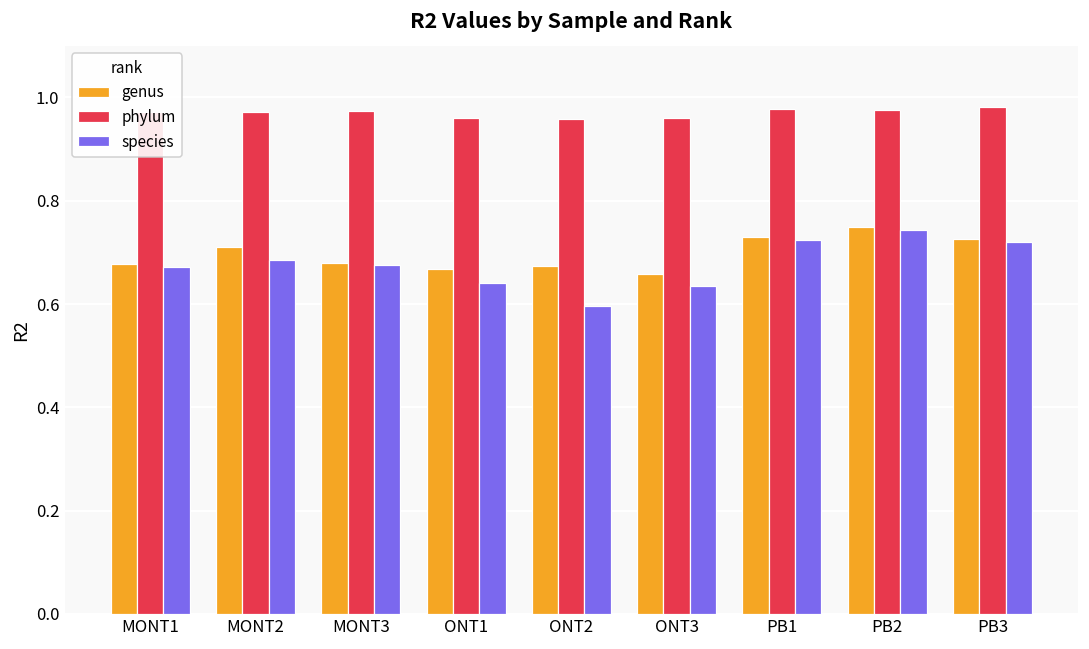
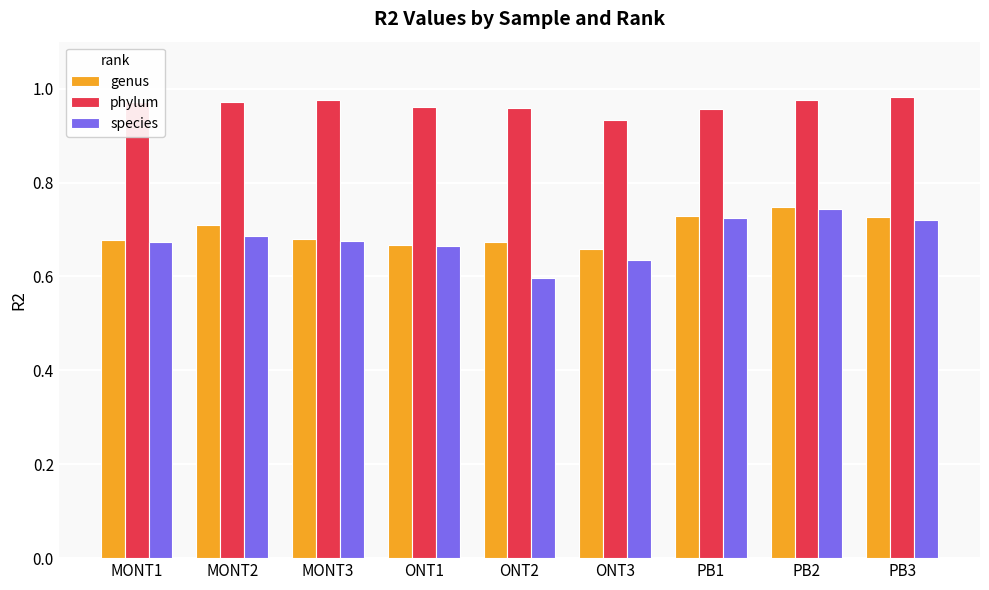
species, ONT1: 0.64 -> 0.66
phylum, ONT3: 0.96 -> 0.93
phylum, PB1: 0.98 -> 0.96
